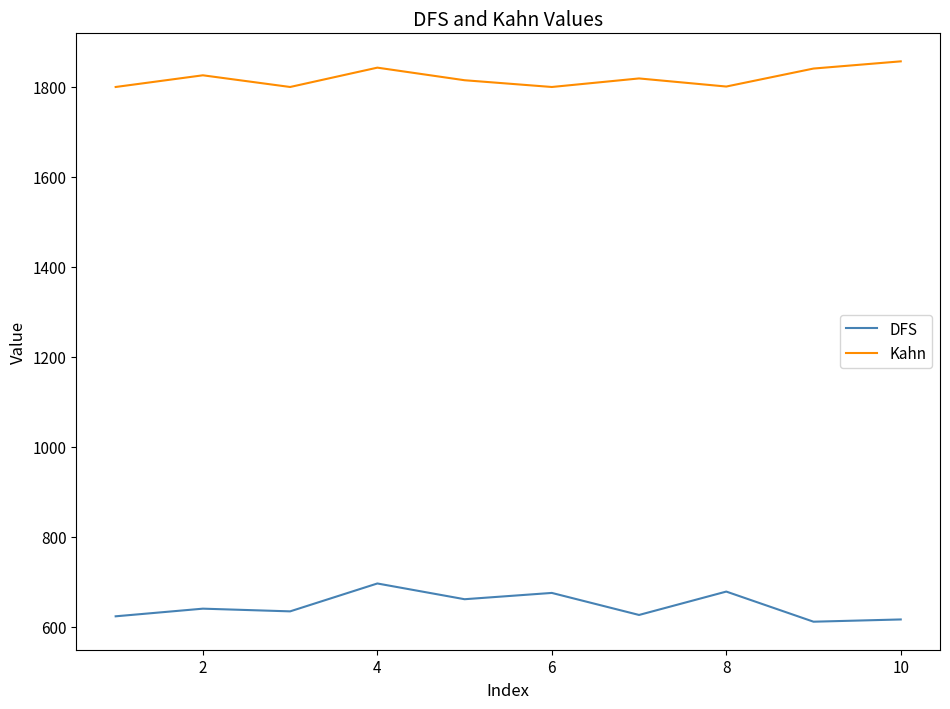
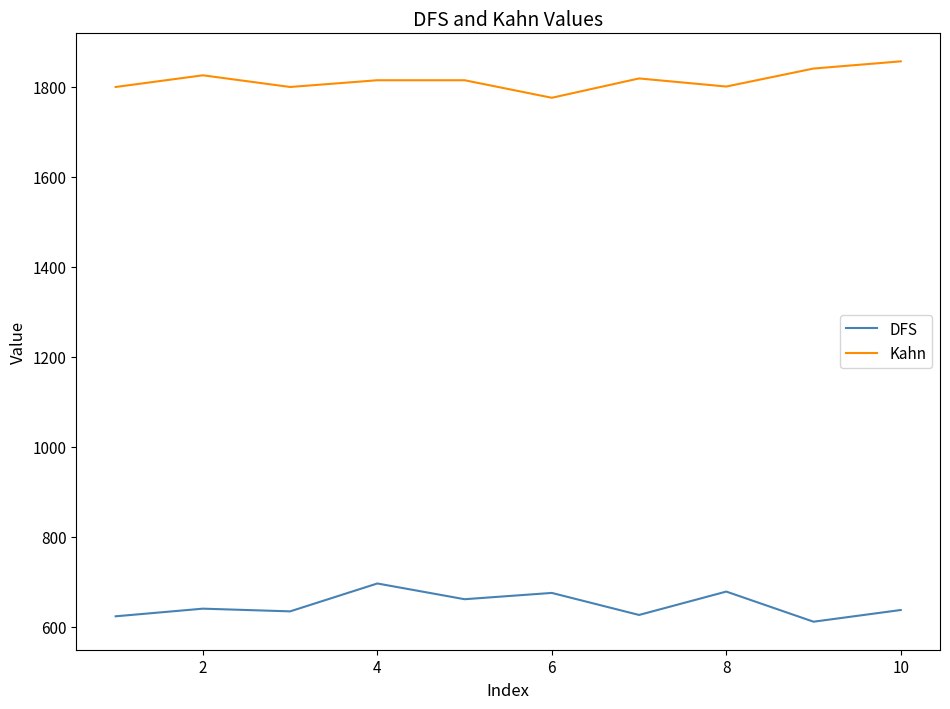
Kahn, 4: 1840 -> 1820
Kahn, 6: 1800 -> 1780
DFS, 10: 620 -> 640
